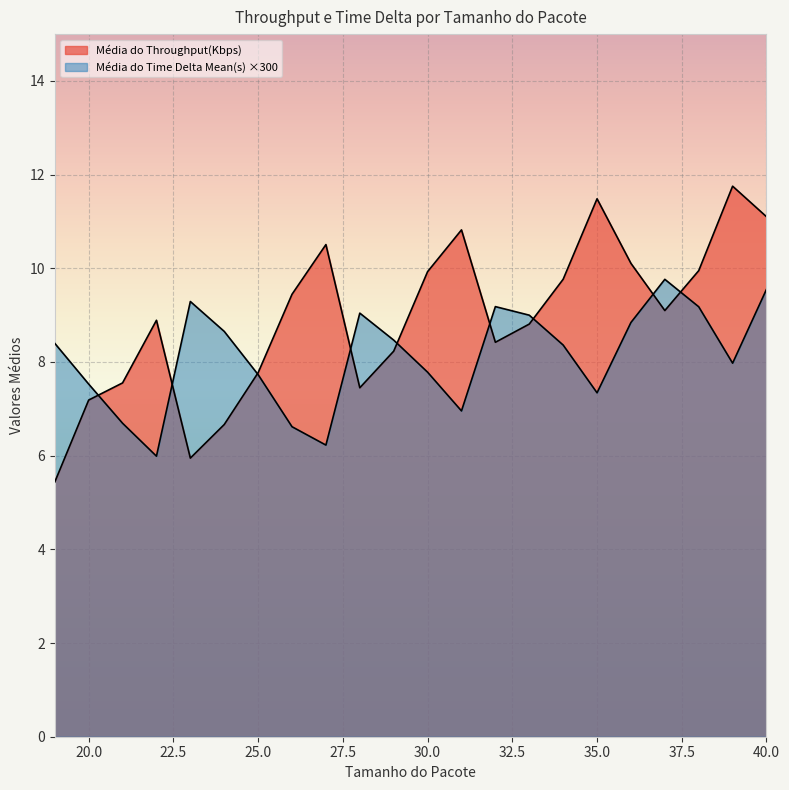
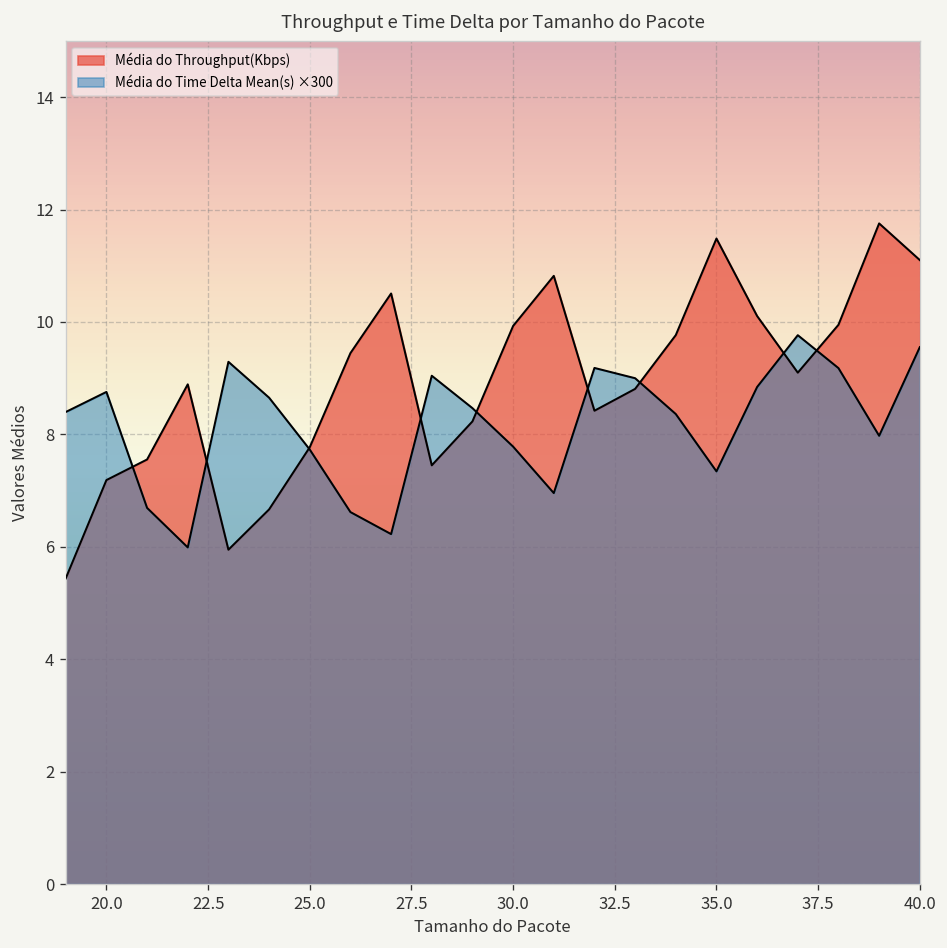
Média do Time Delta Mean(s) ×300, 20.0: 7.5 -> 8.8
